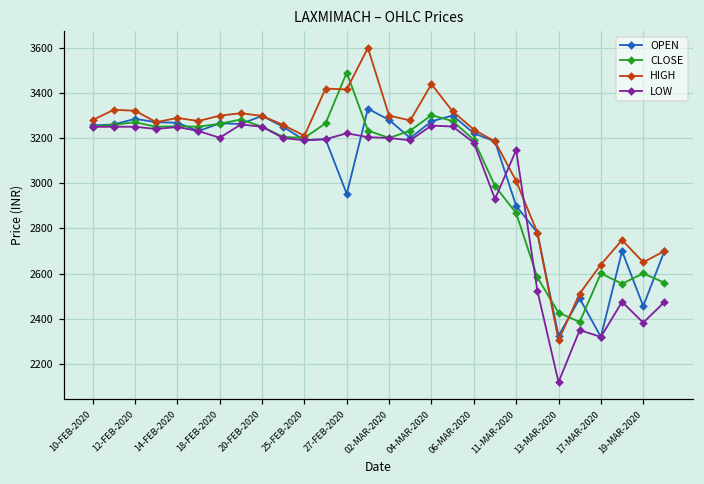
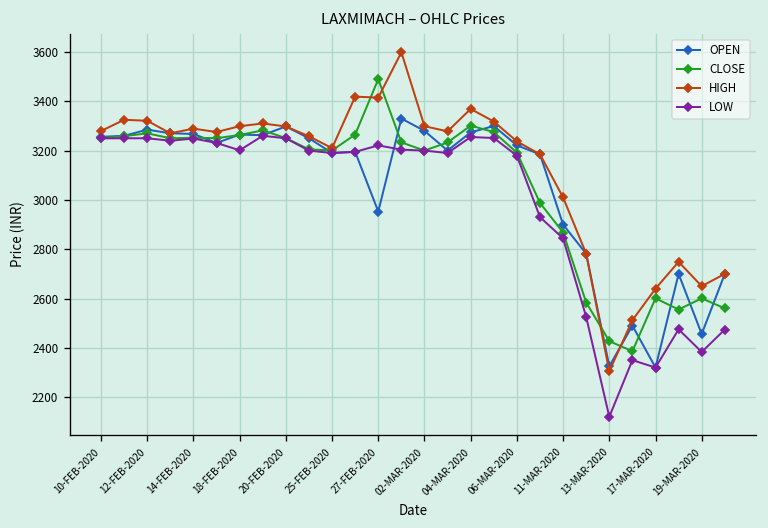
HIGH, 04-MAR-2020: 3440 -> 3370
LOW, 11-MAR-2020: 3150 -> 2840
